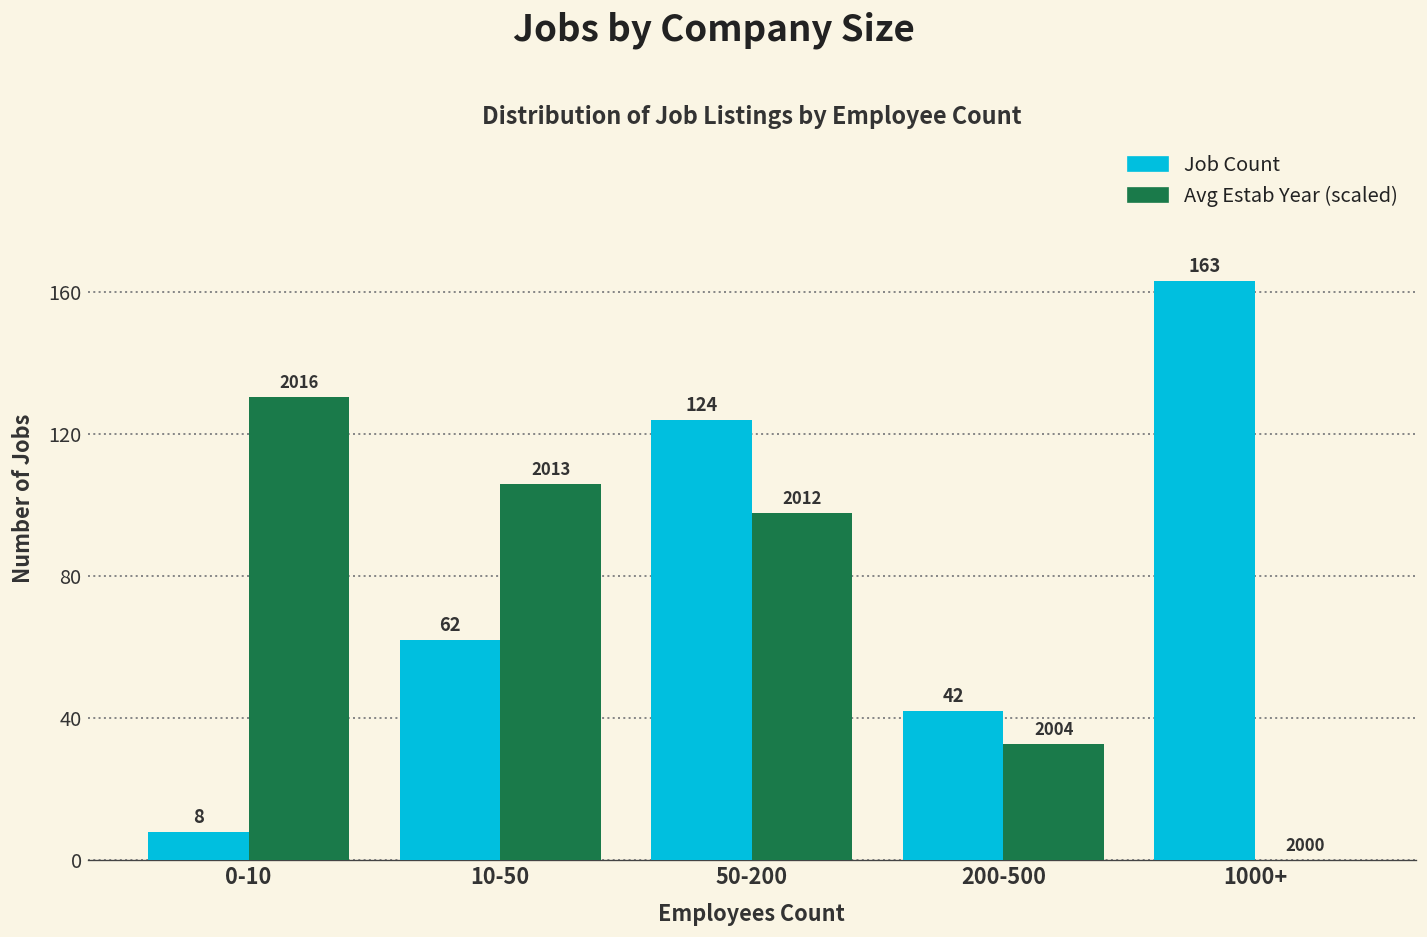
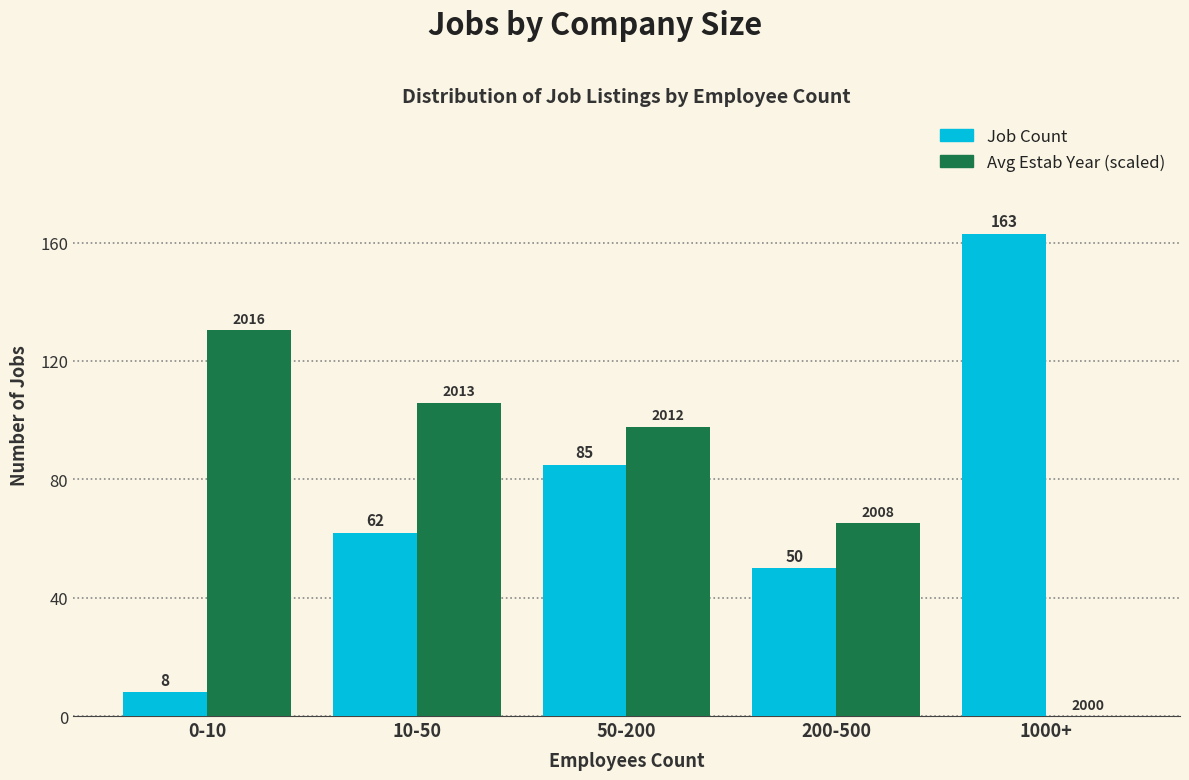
Job Count, 50-200: 124 -> 85
Job Count, 200-500: 42 -> 50
Avg Estab Year (scaled), 200-500: 2004 -> 2008
